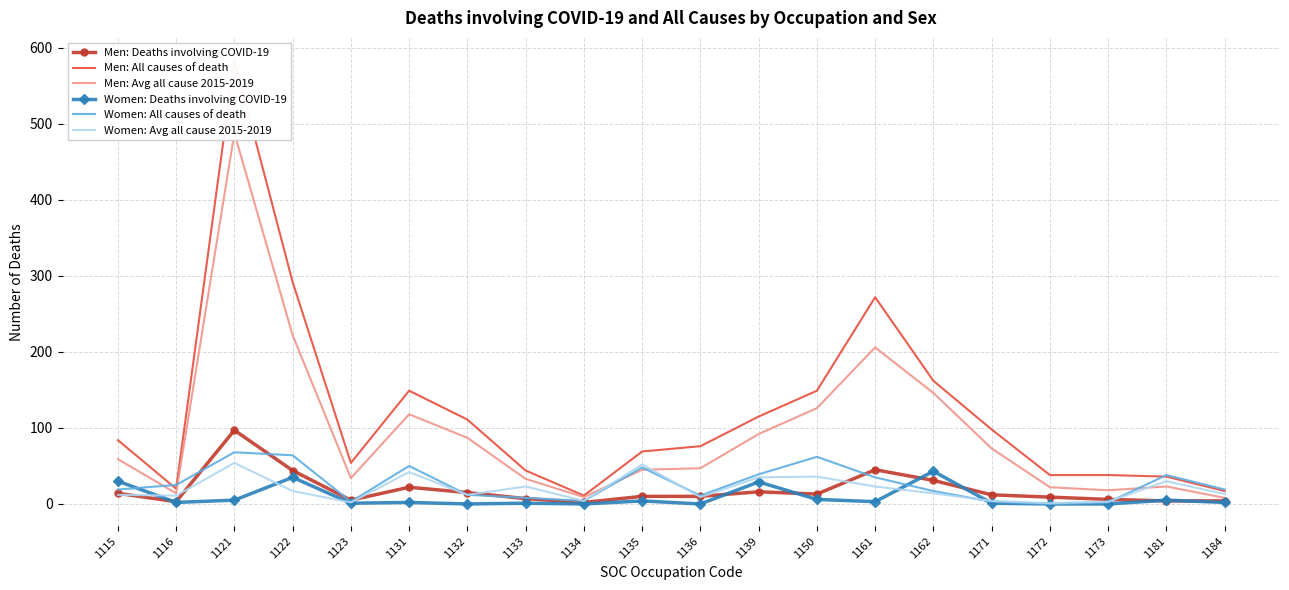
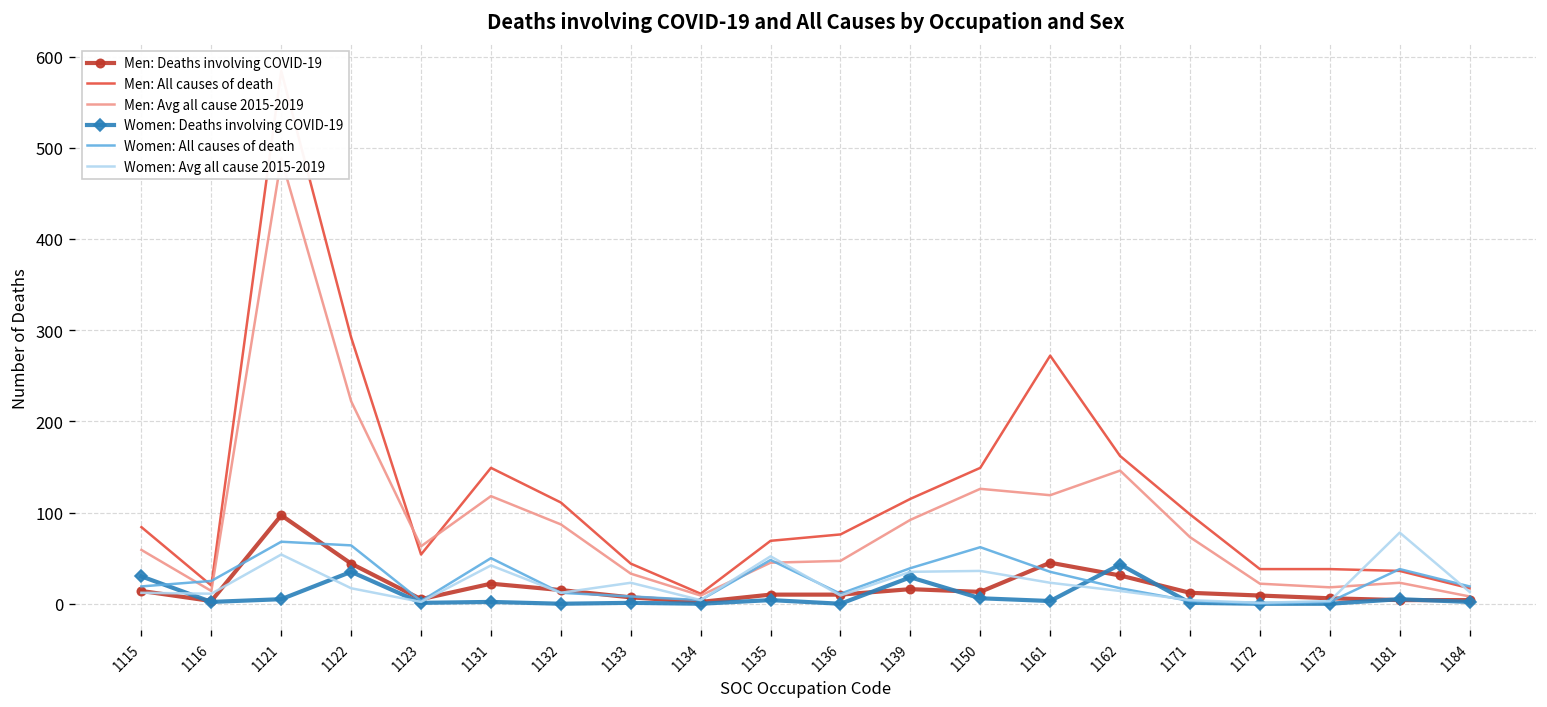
Men: Avg all cause 2015-2019, 1123: 30 -> 60
Men: Avg all cause 2015-2019, 1161: 210 -> 120
Women: Avg all cause 2015-2019, 1181: 30 -> 80
